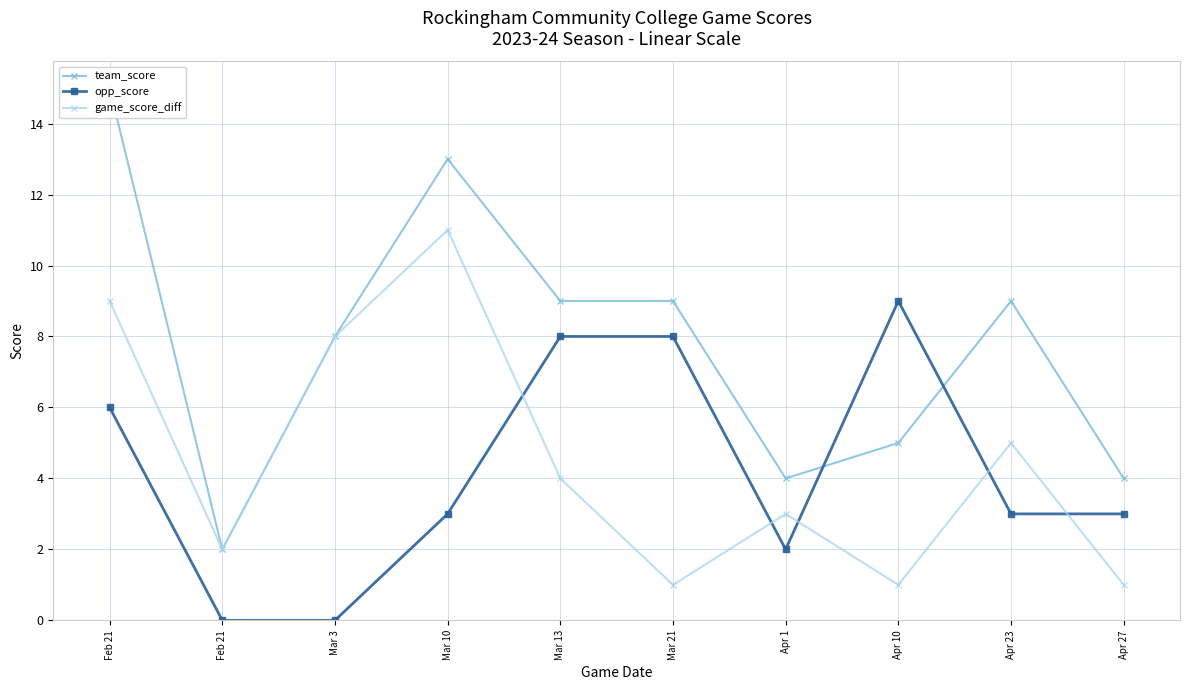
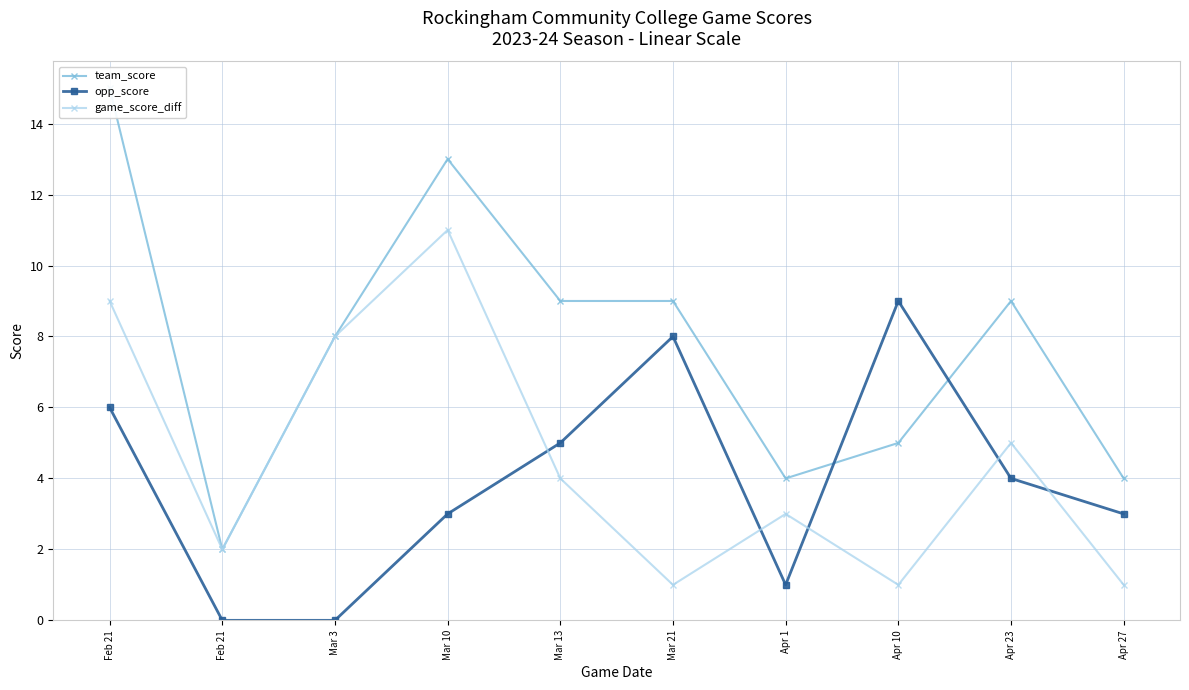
opp_score, Mar 13: 8 -> 5
opp_score, Apr 1: 2 -> 1
opp_score, Apr 23: 3 -> 4
